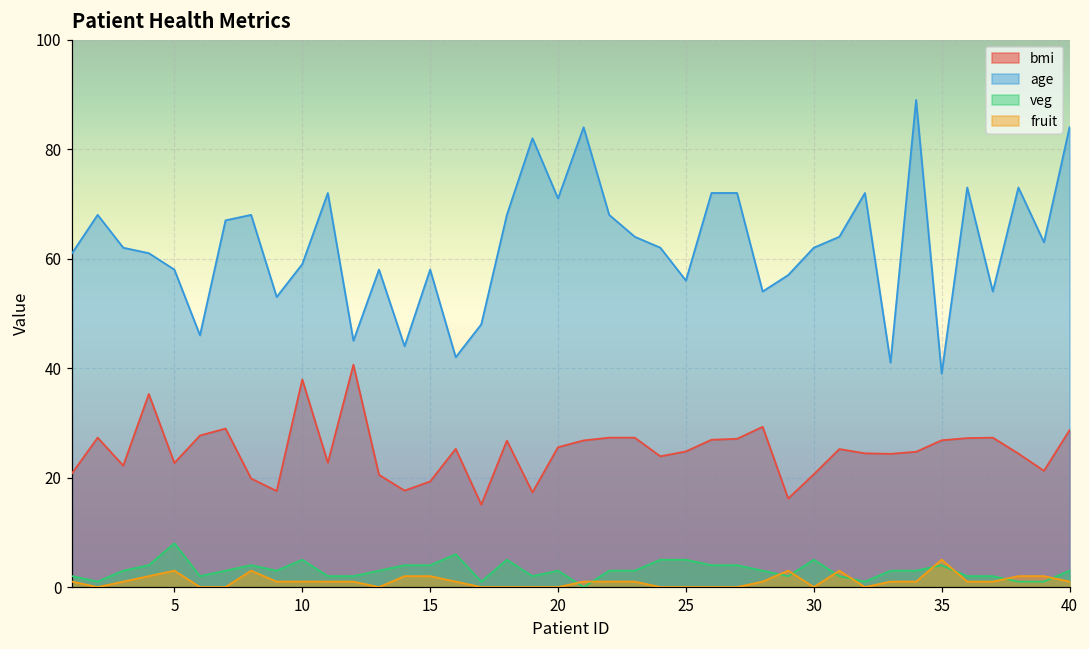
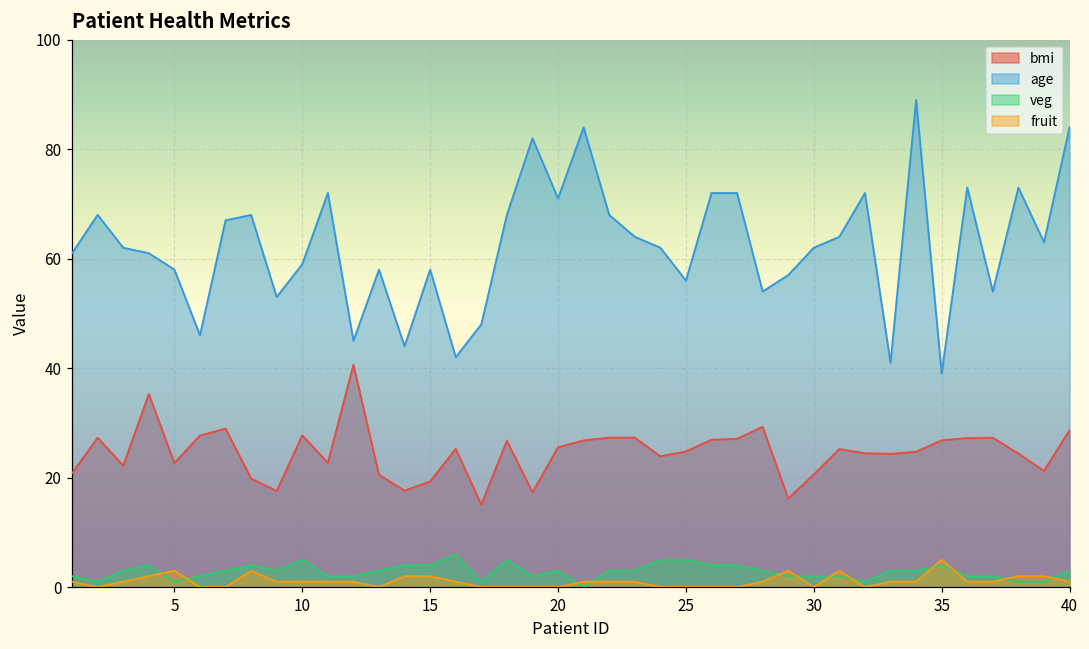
veg, 5: 8 -> 1
bmi, 10: 38 -> 28
veg, 30: 5 -> 2
